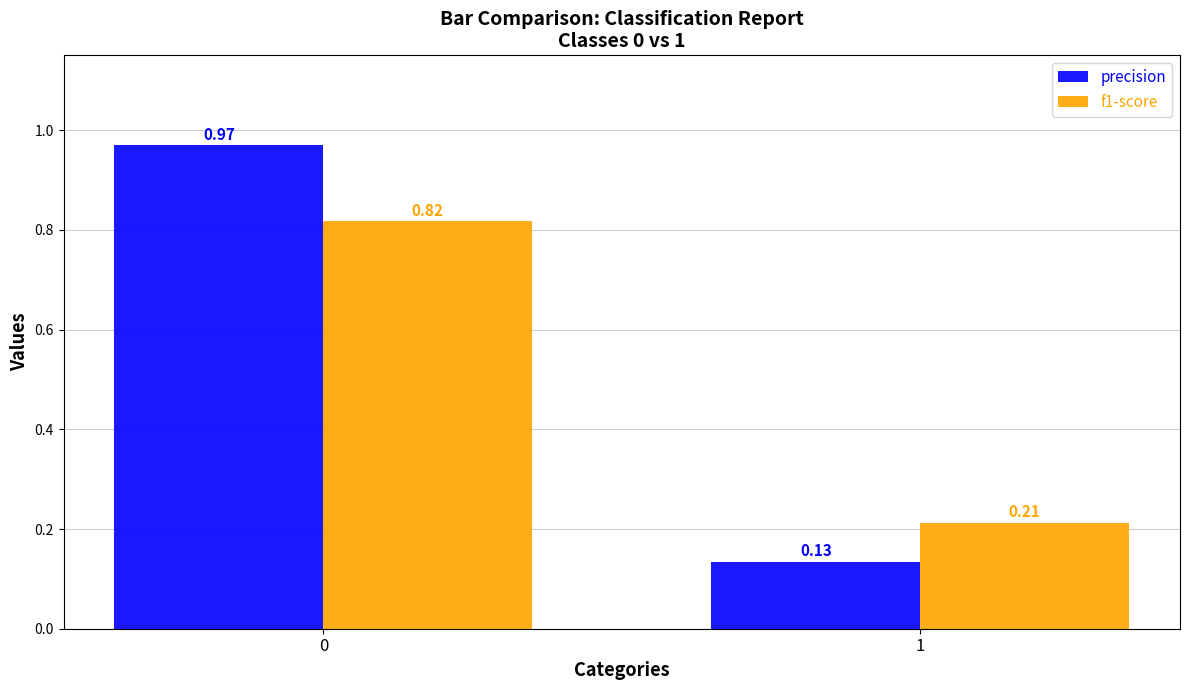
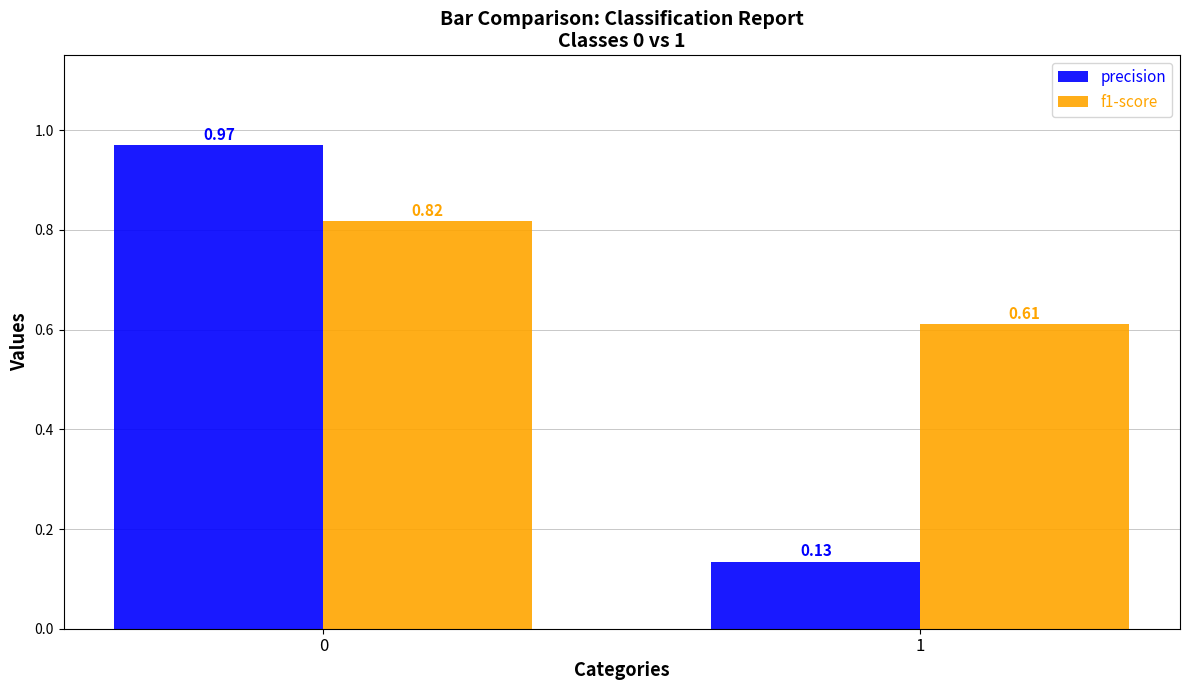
f1-score, 1: 0.21 -> 0.61
